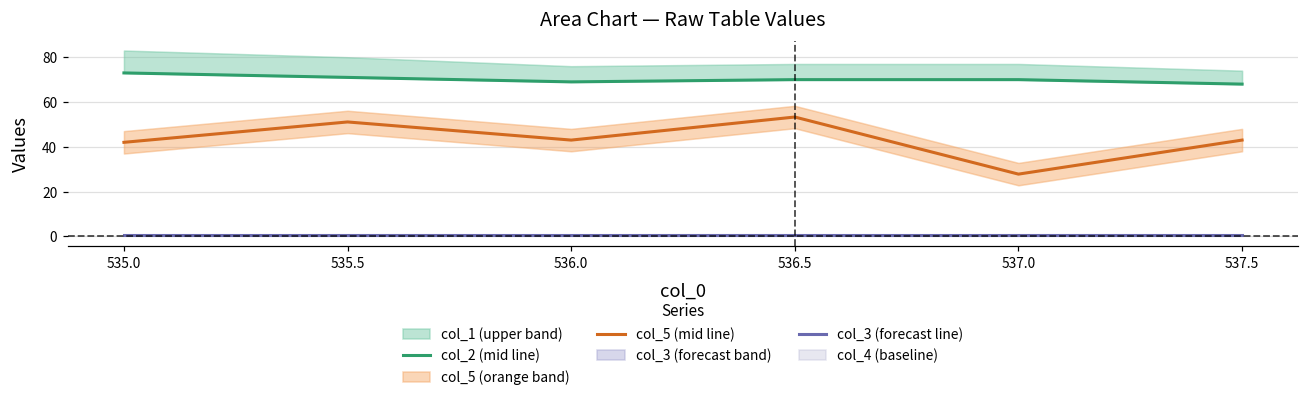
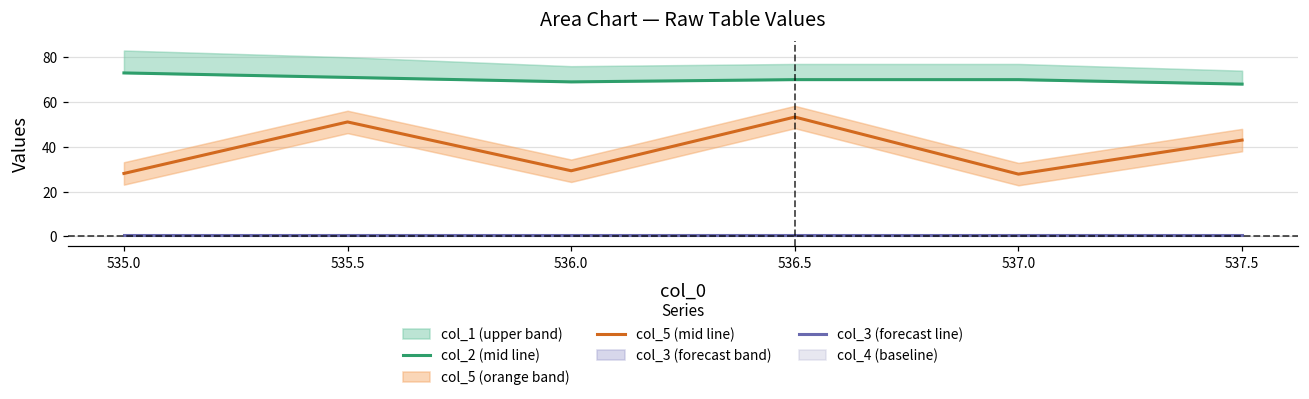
col_5 (mid line), 535.0: 42 -> 28
col_5 (mid line), 536.0: 43 -> 29
